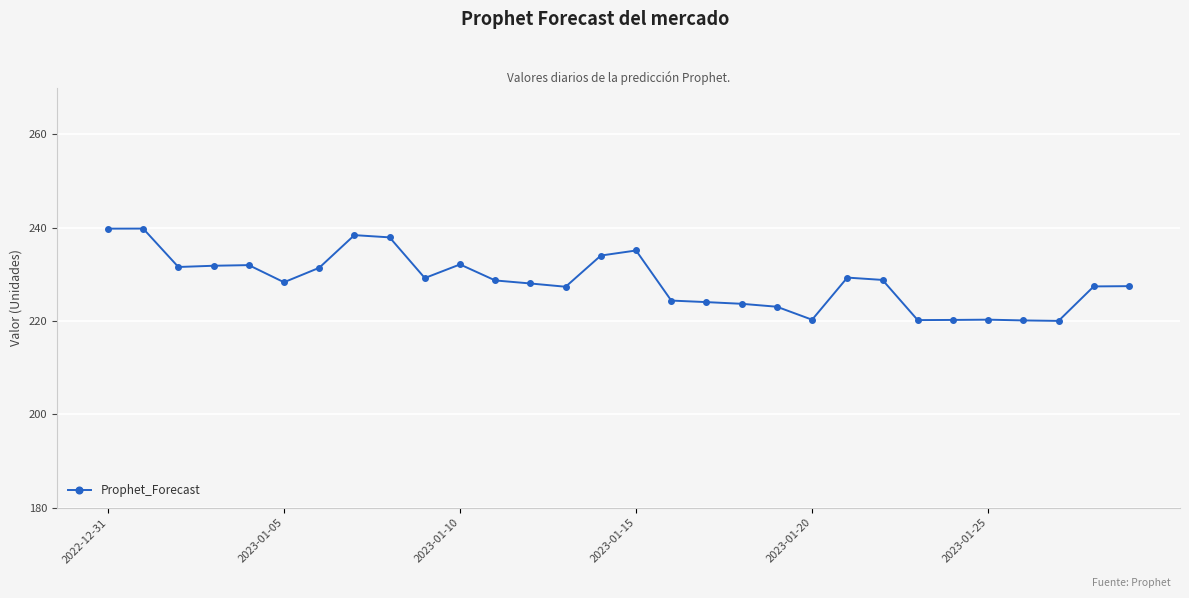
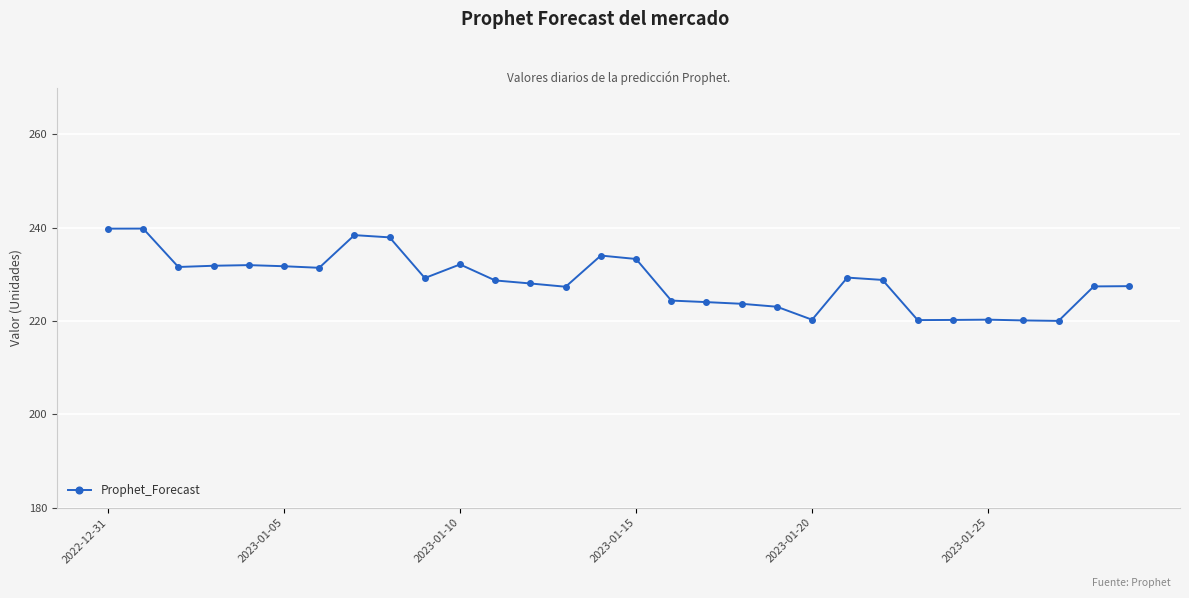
2023-01-05: 228 -> 232
2023-01-15: 235 -> 233
